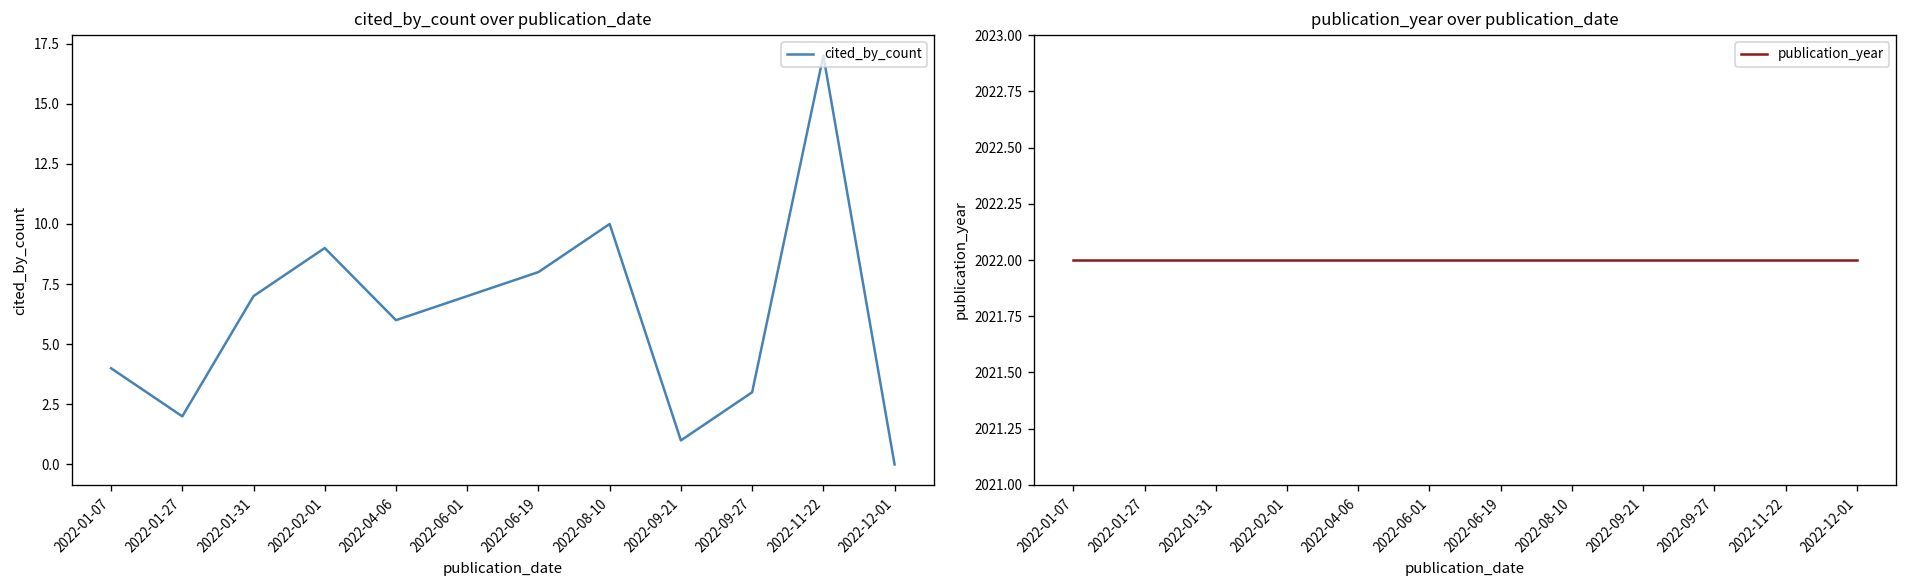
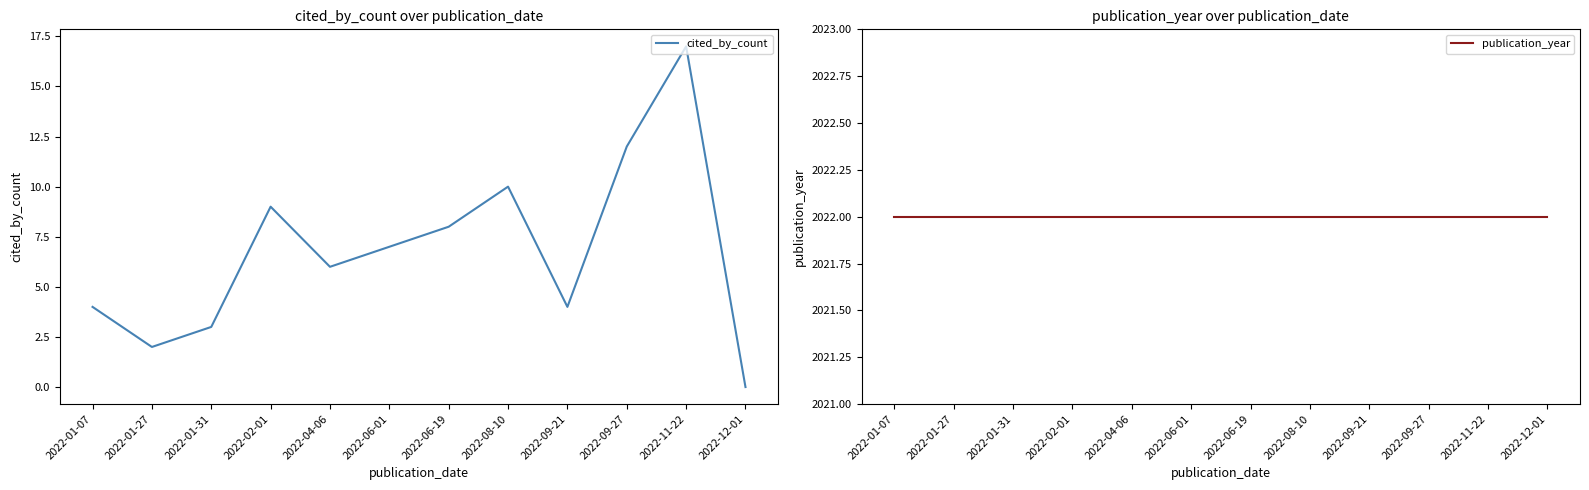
cited_by_count over publication_date, 2022-01-31: 7 -> 3
cited_by_count over publication_date, 2022-09-21: 1 -> 4
cited_by_count over publication_date, 2022-09-27: 3 -> 12
